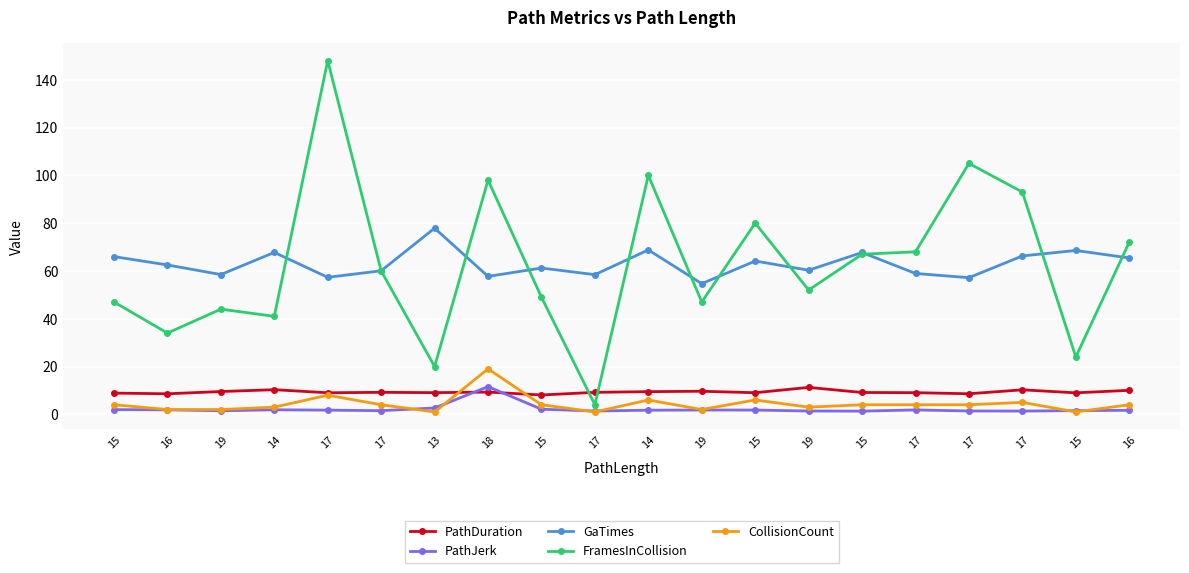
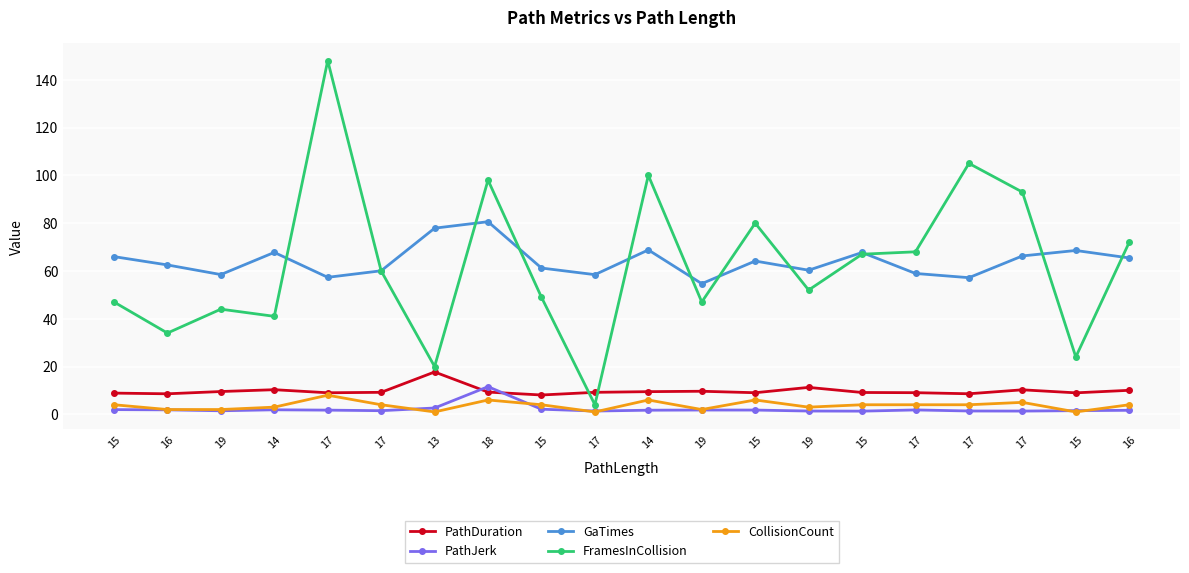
PathDuration, 13: 9 -> 18
GaTimes, 18: 58 -> 81
CollisionCount, 18: 19 -> 6
